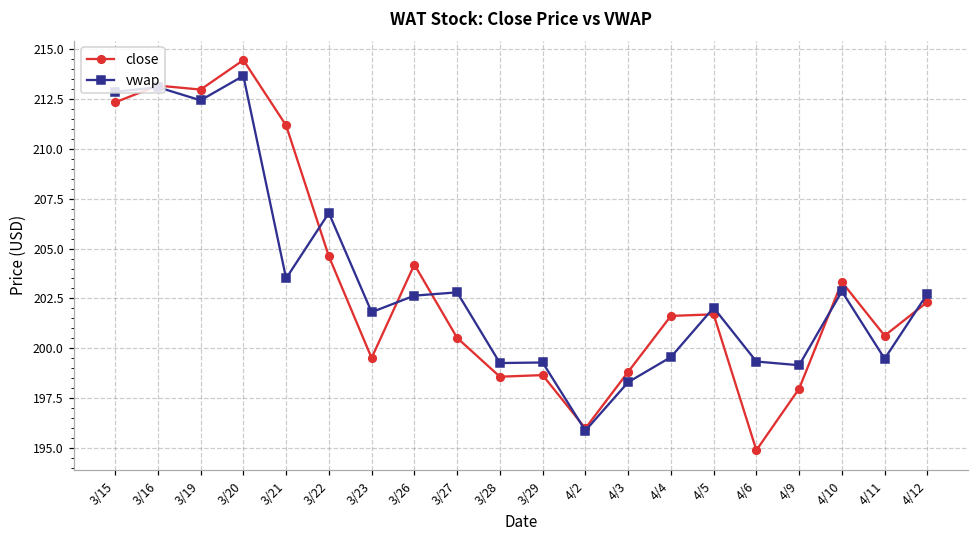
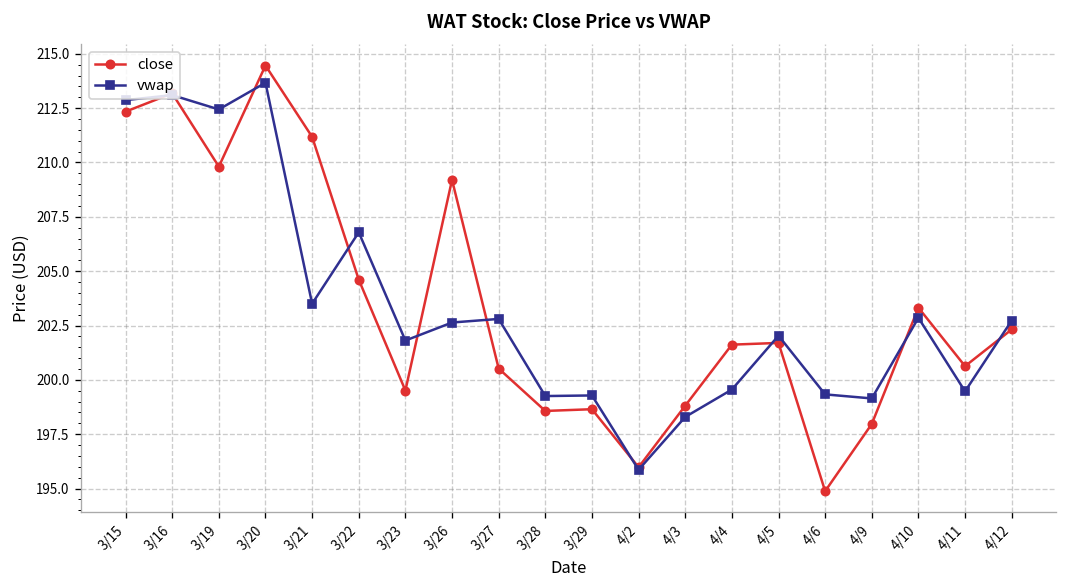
close, 3/19: 213.0 -> 209.8
close, 3/26: 204.2 -> 209.2
